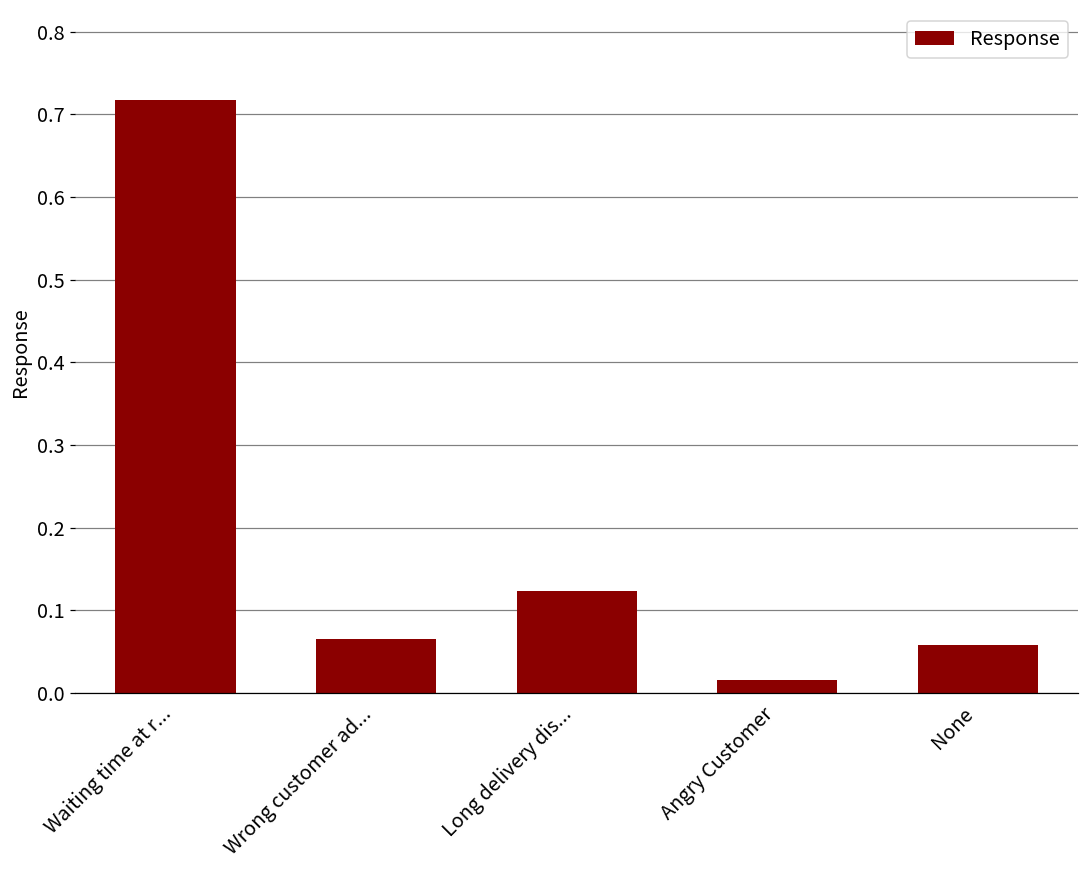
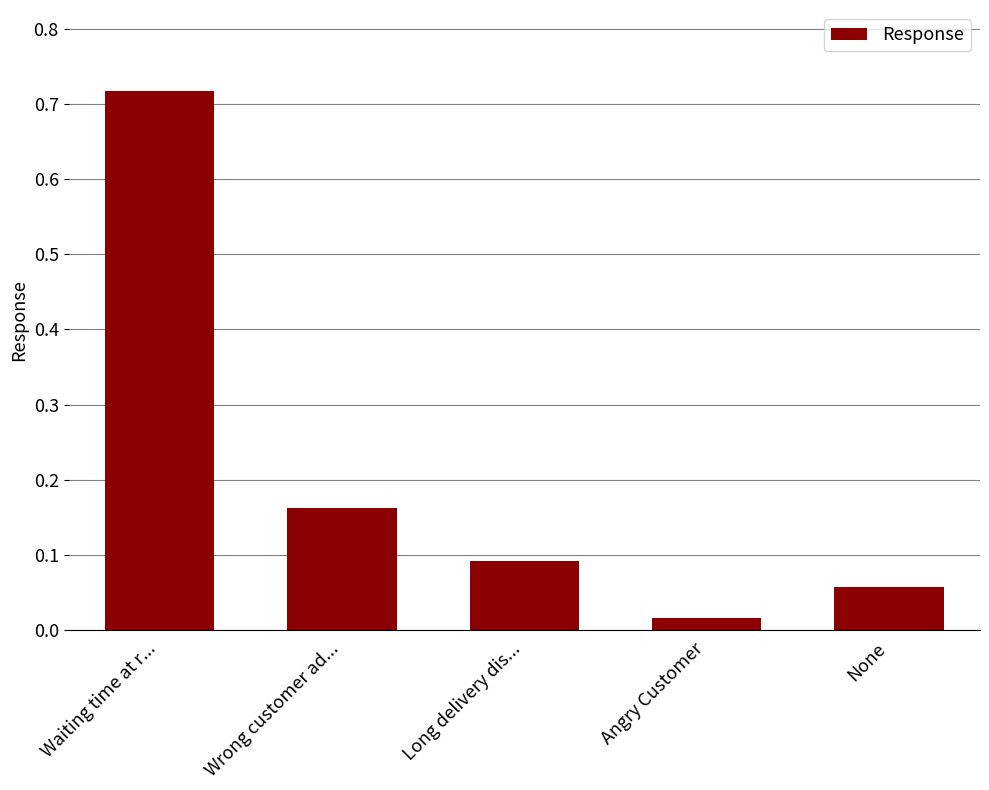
Wrong customer ad...: 0.07 -> 0.16
Long delivery dis...: 0.12 -> 0.09
